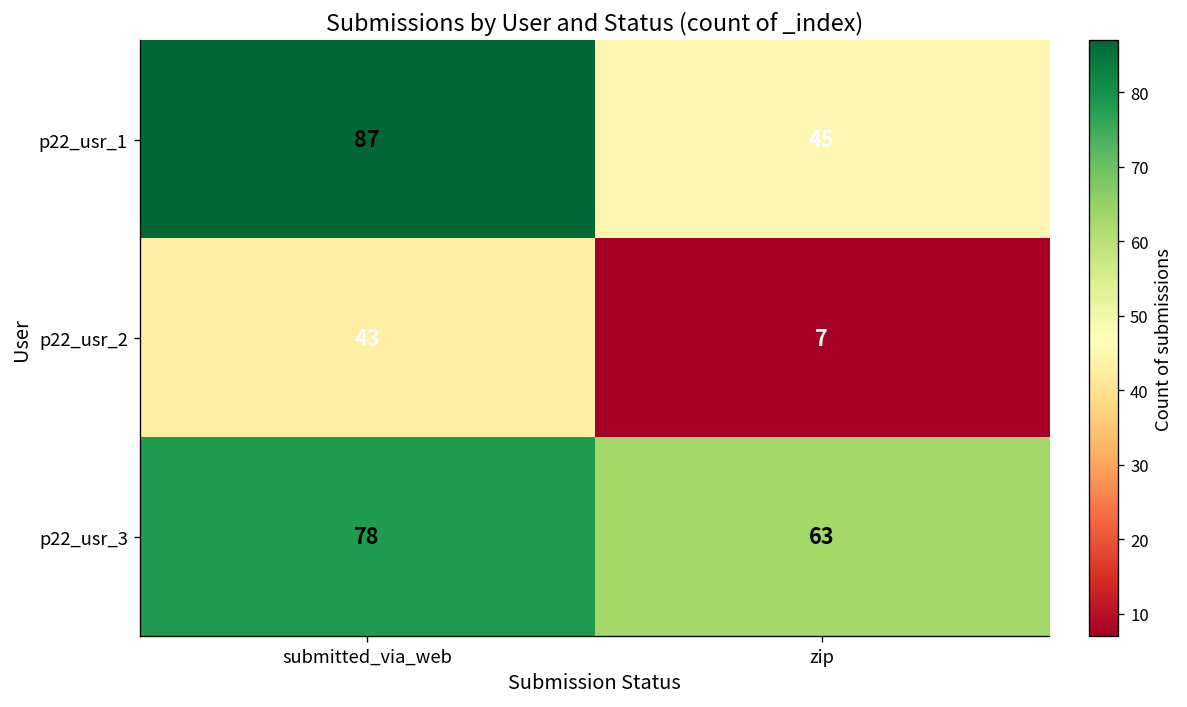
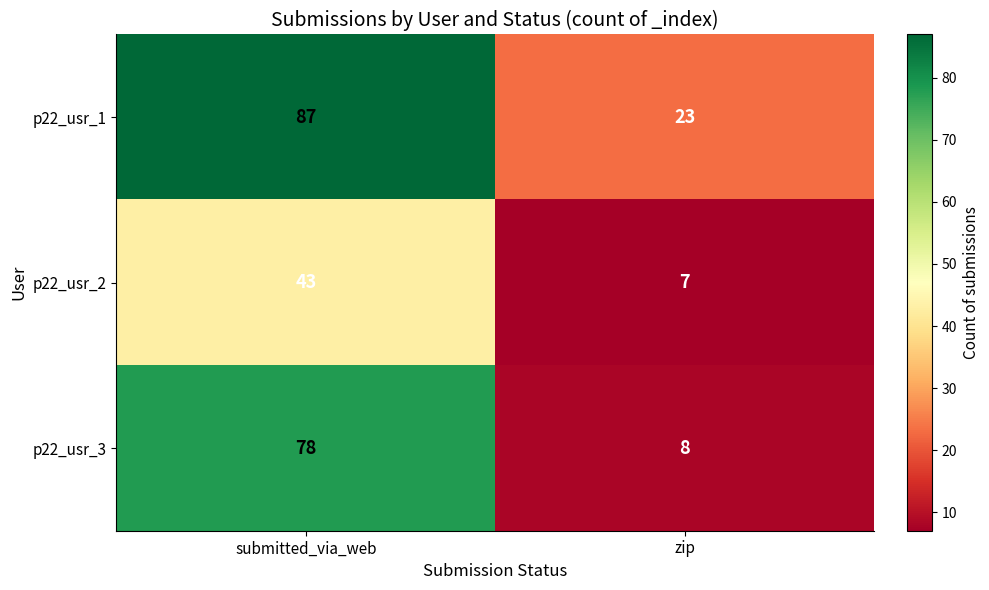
p22_usr_1, zip: 45 -> 23
p22_usr_3, zip: 63 -> 8
